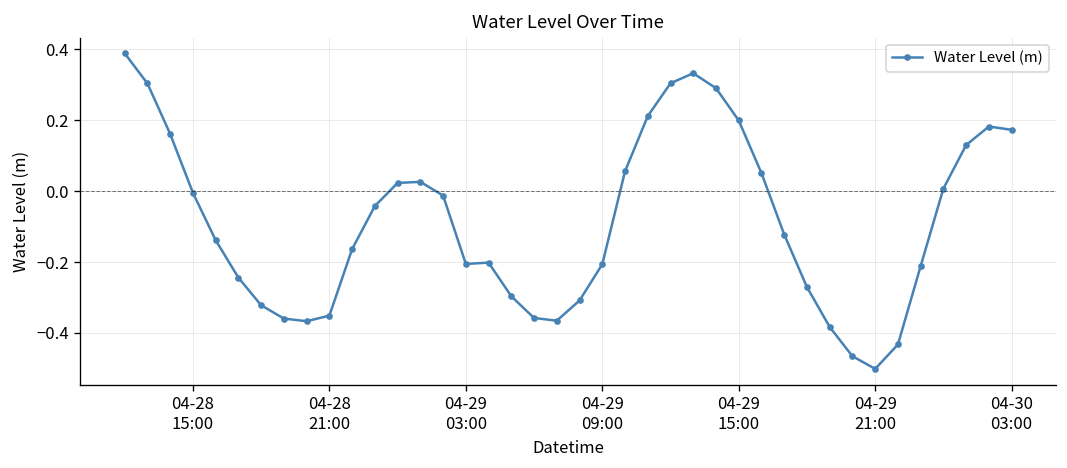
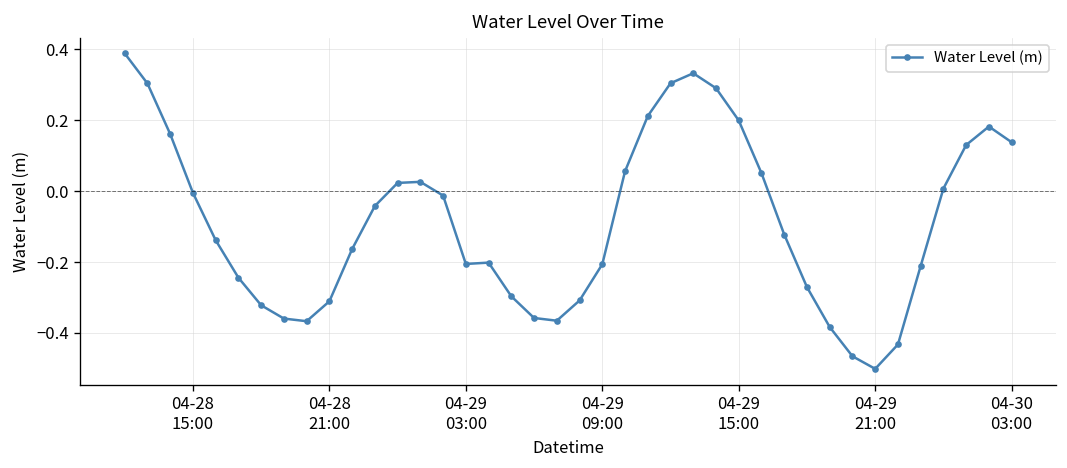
04-28 21:00: -0.35 -> -0.31
04-30 03:00: 0.17 -> 0.14
